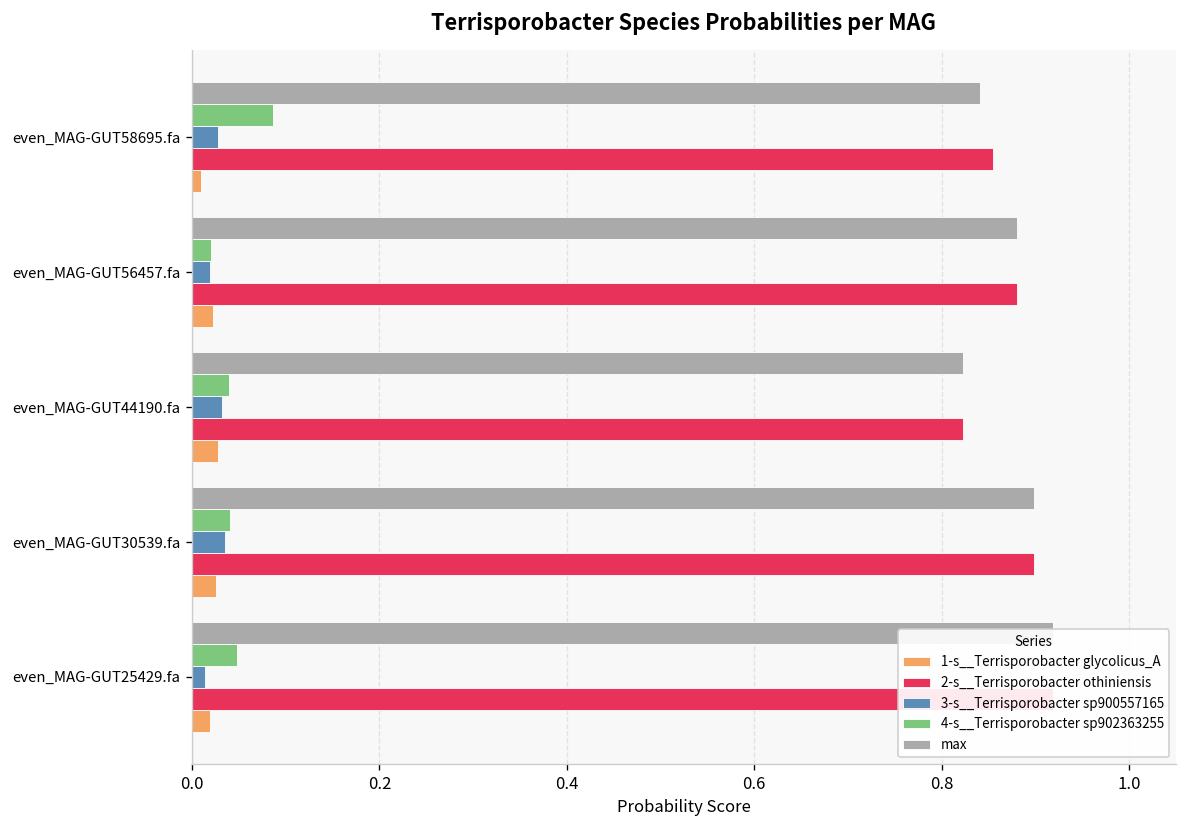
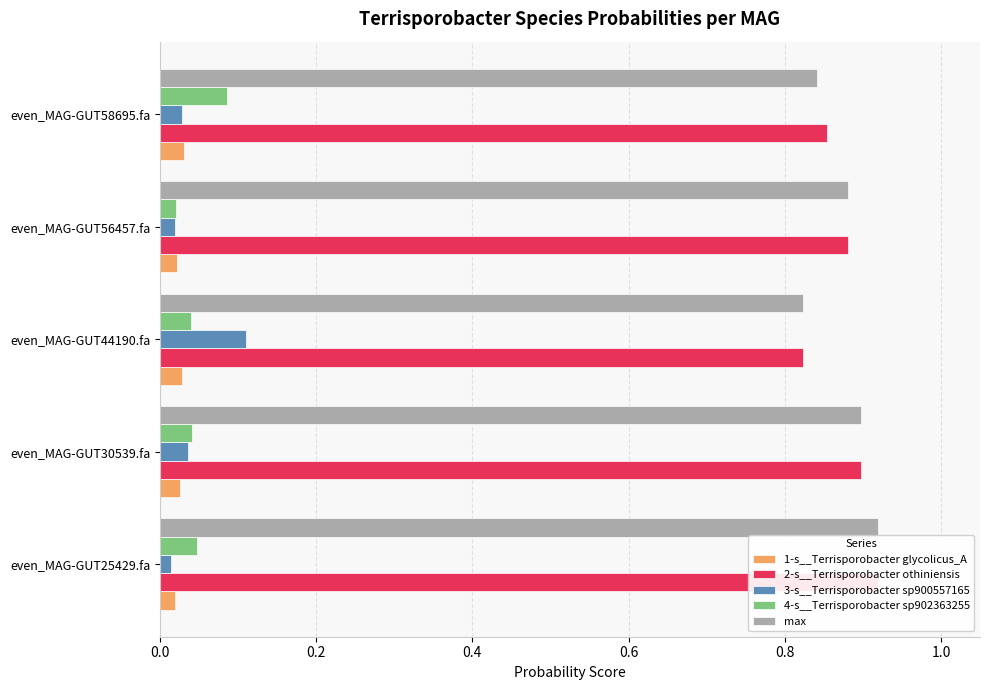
1-s__Terrisporobacter glycolicus_A, even_MAG-GUT58695.fa: 0.01 -> 0.03
3-s__Terrisporobacter sp900557165, even_MAG-GUT44190.fa: 0.03 -> 0.11
